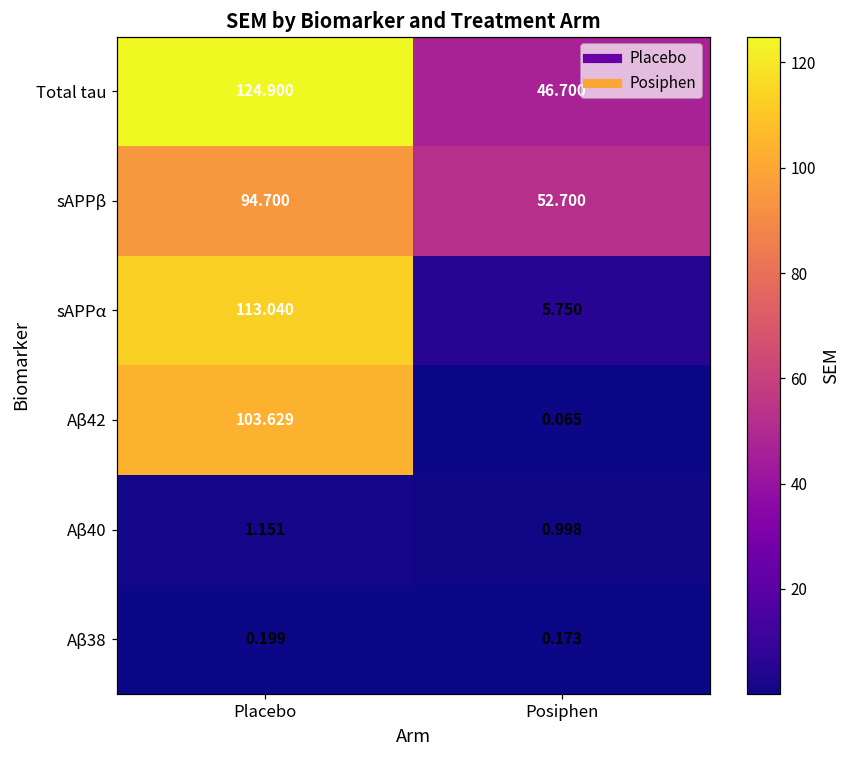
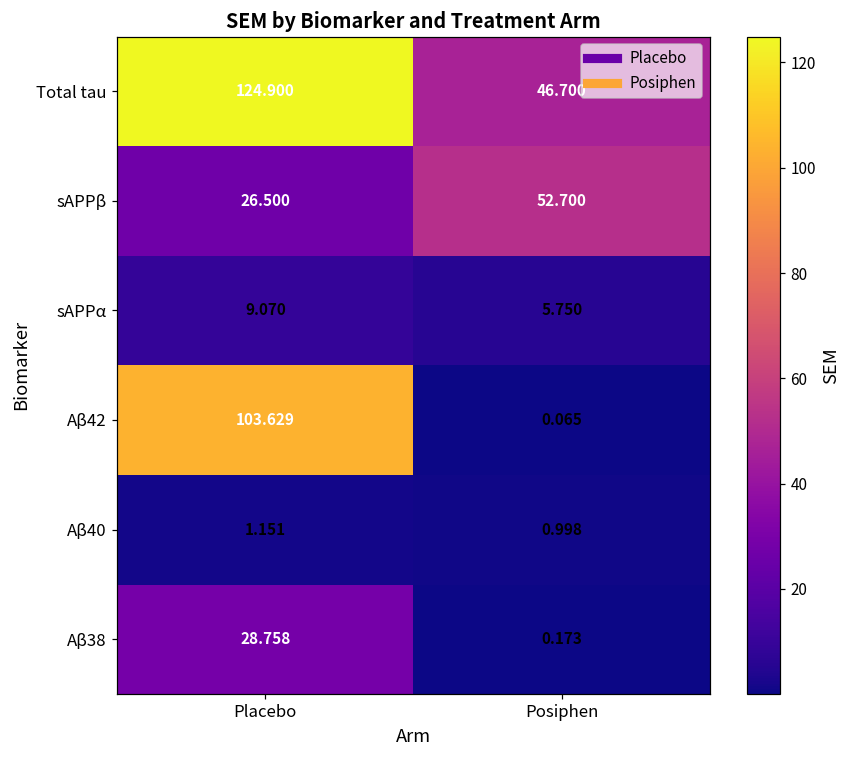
sAPPβ, Placebo: 94.700 -> 26.500
sAPPα, Placebo: 113.040 -> 9.070
Aβ38, Placebo: 0.199 -> 28.758
